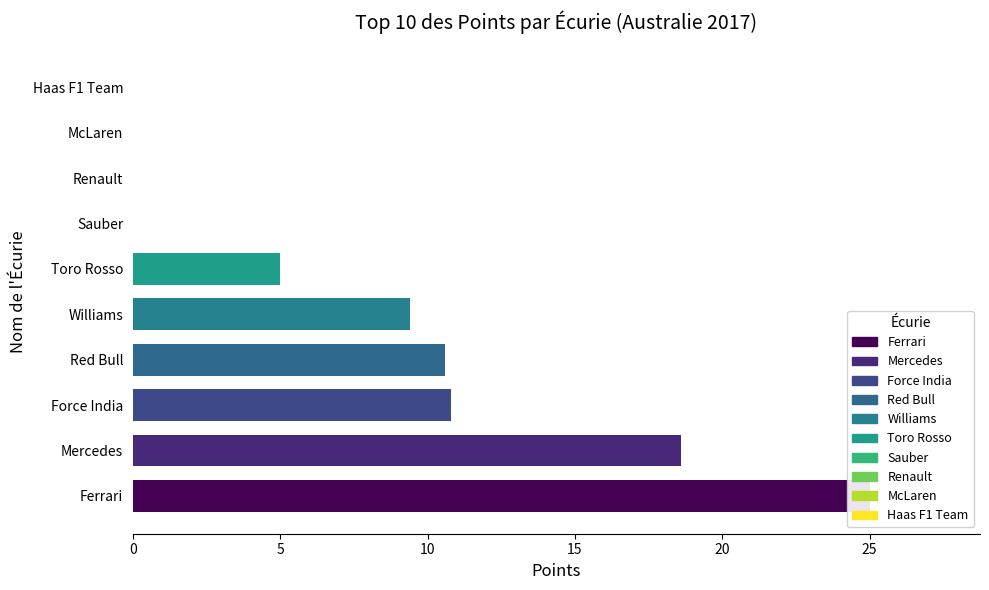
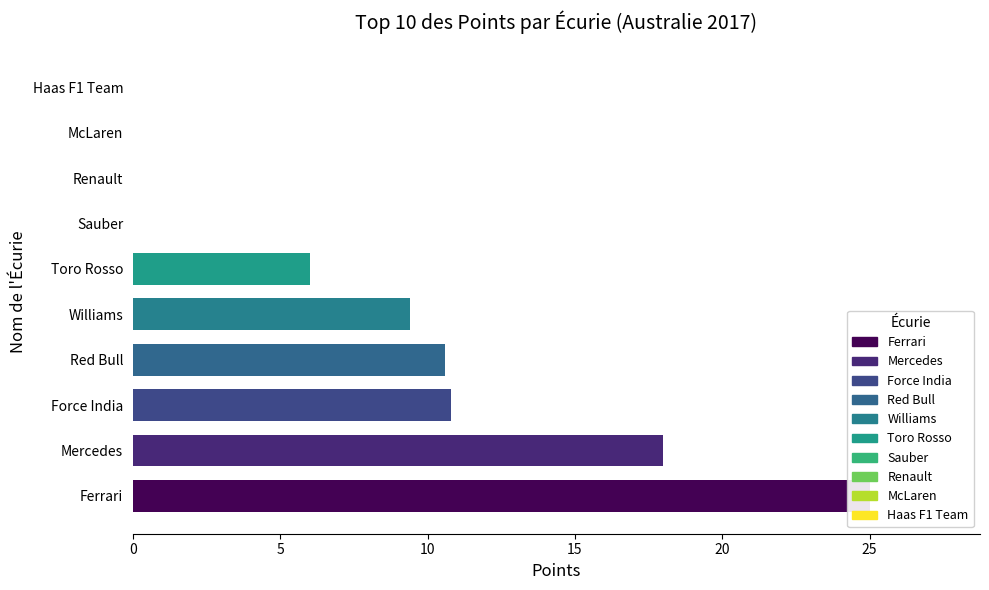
Toro Rosso: 5 -> 6
Mercedes: 18.6 -> 18.0
